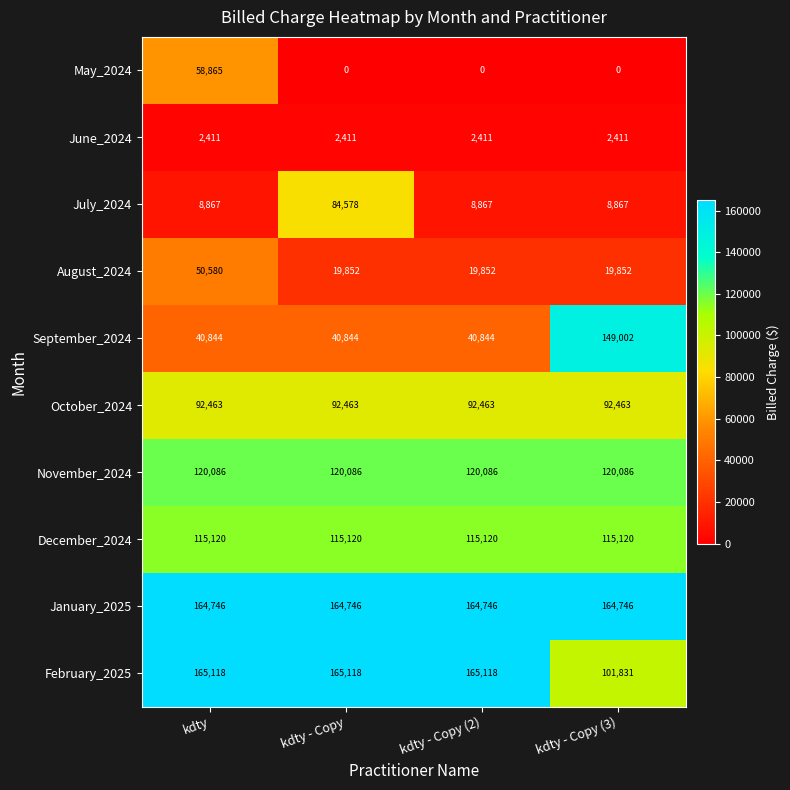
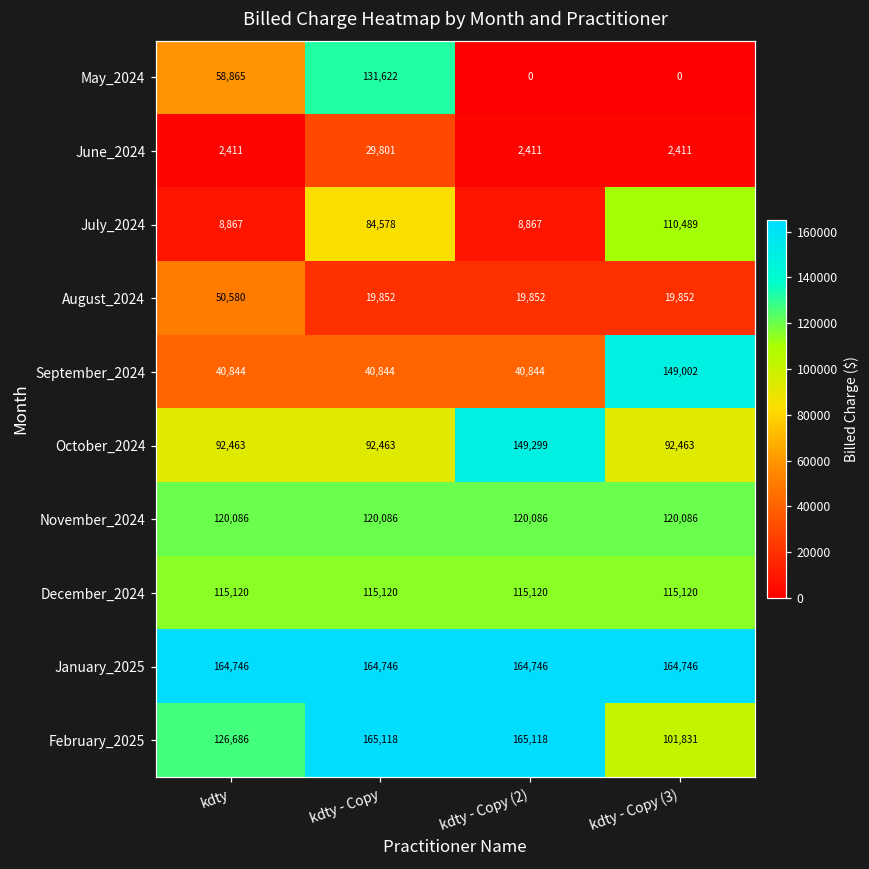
May_2024, kdty - Copy: 0 -> 131,622
June_2024, kdty - Copy: 2,411 -> 29,801
July_2024, kdty - Copy (3): 8,867 -> 110,489
October_2024, kdty - Copy (2): 92,463 -> 149,299
February_2025, kdty: 165,118 -> 126,686
